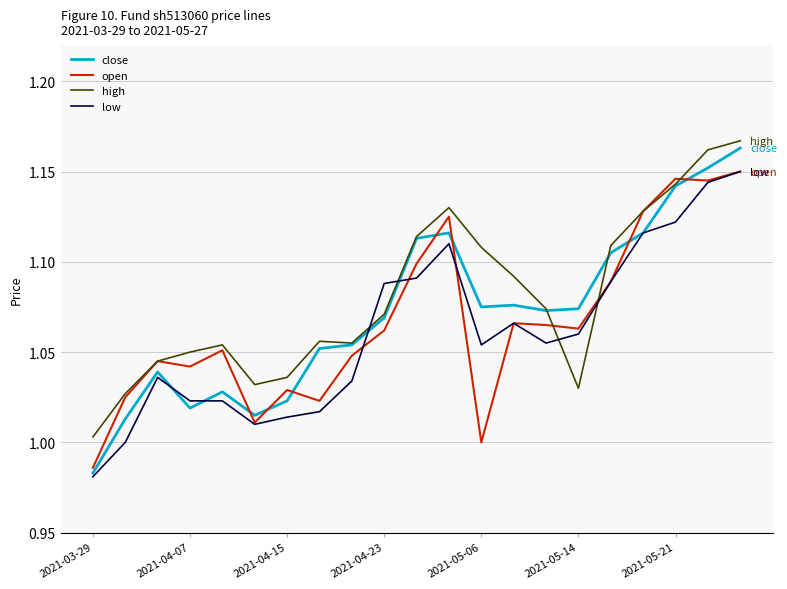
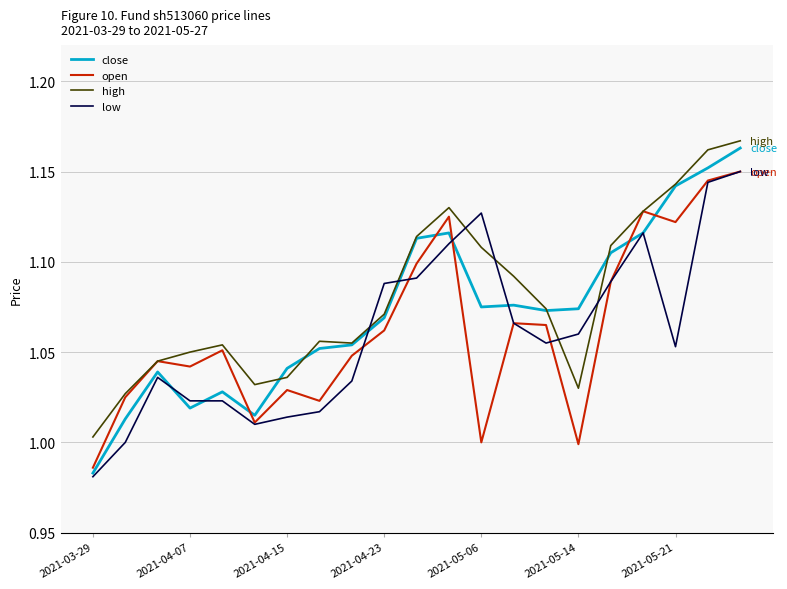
close, 2021-04-15: 1.023 -> 1.041
low, 2021-05-06: 1.054 -> 1.127
open, 2021-05-14: 1.063 -> 0.999
open, 2021-05-21: 1.146 -> 1.122
low, 2021-05-21: 1.122 -> 1.053
